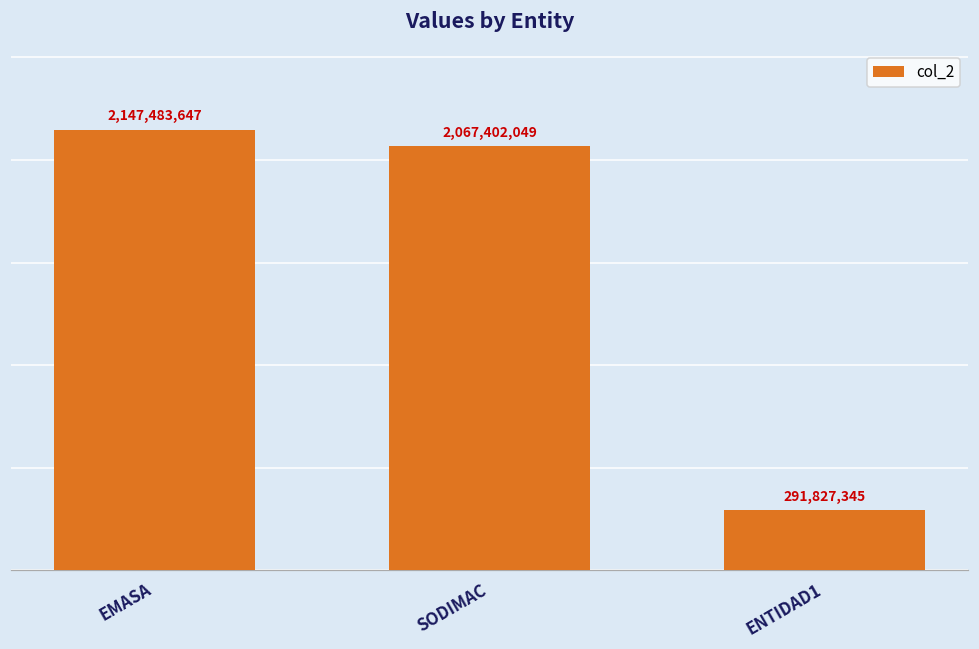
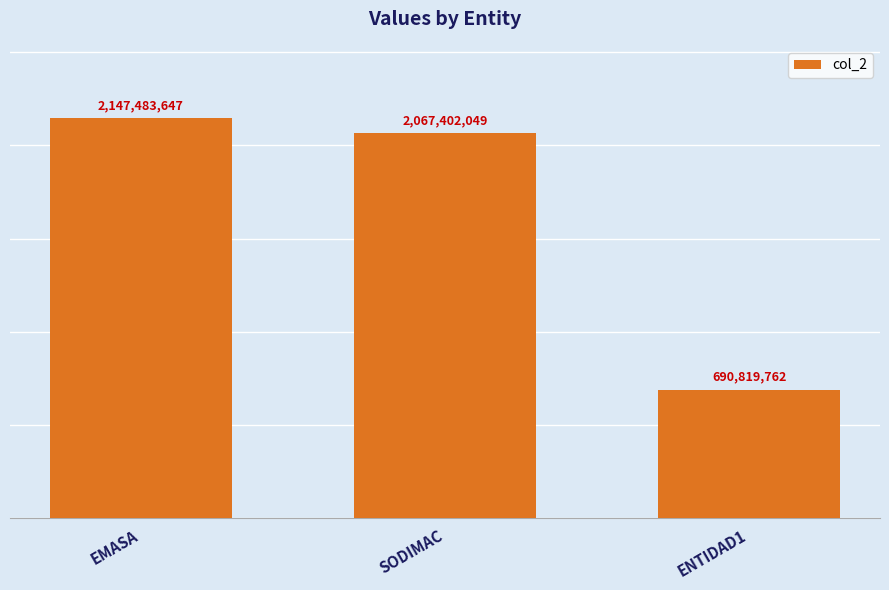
ENTIDAD1: 291,827,345 -> 690,819,762
